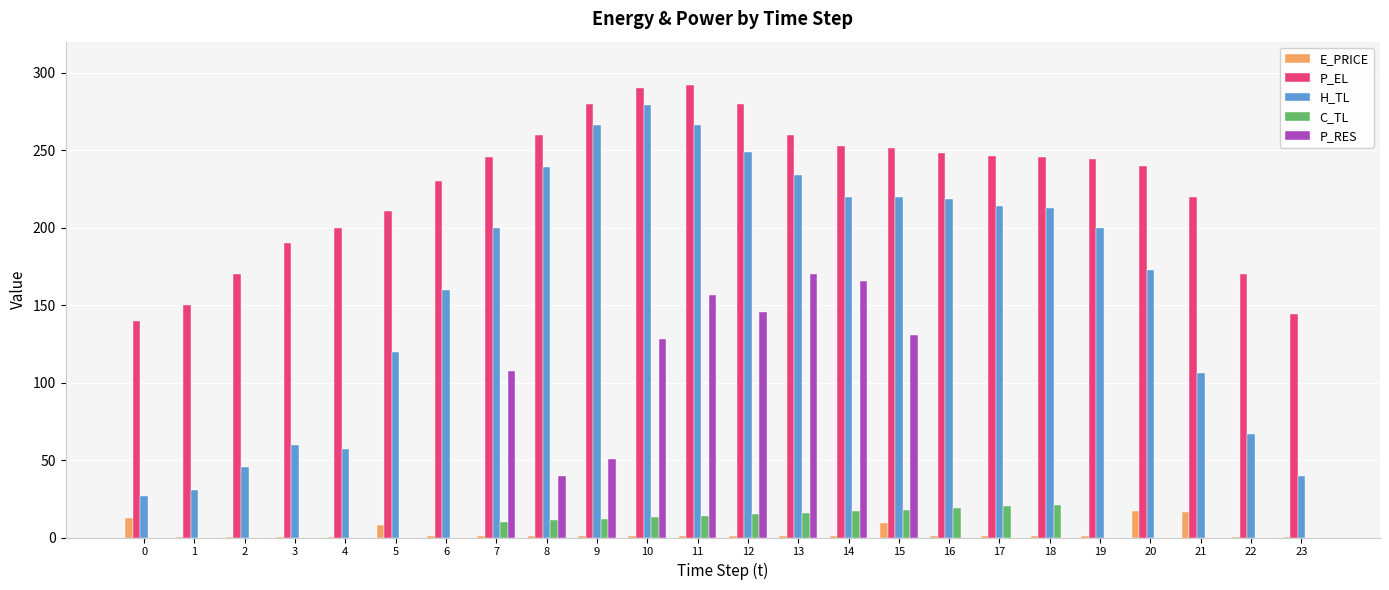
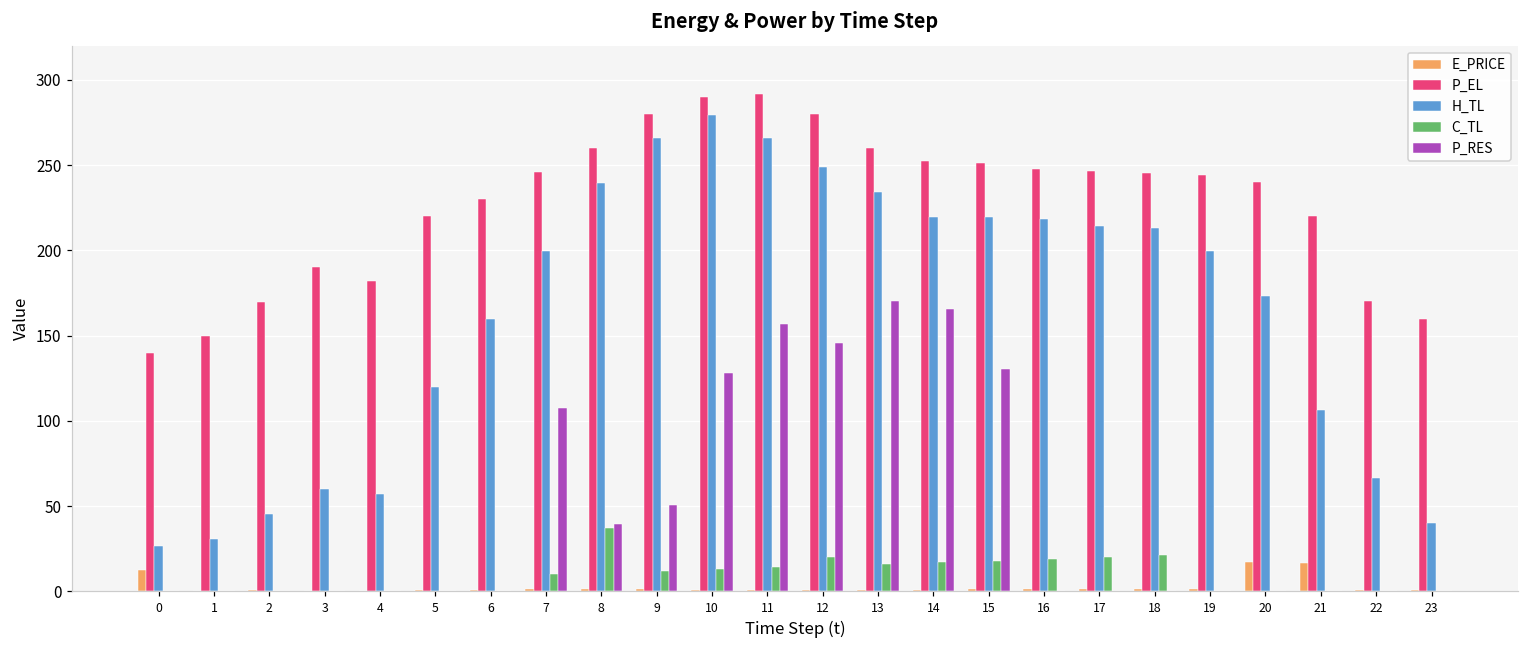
P_EL, 4: 200 -> 182
E_PRICE, 5: 8 -> 0
P_EL, 5: 211 -> 220
C_TL, 8: 11 -> 37
C_TL, 12: 15 -> 20
E_PRICE, 15: 9 -> 1
P_EL, 23: 144 -> 160
